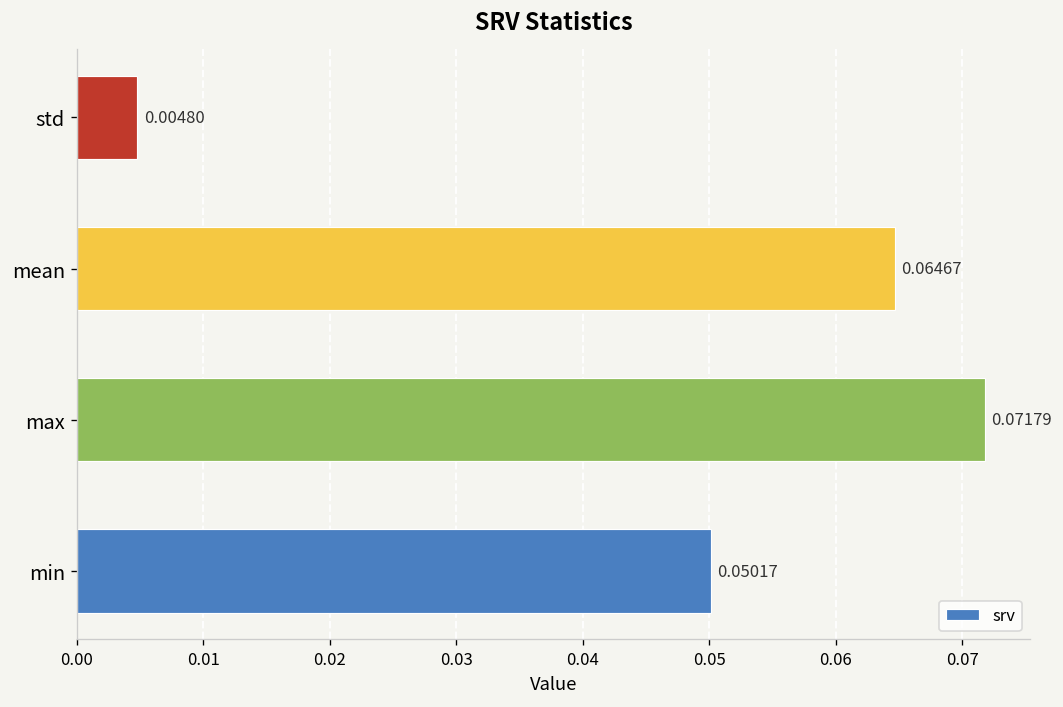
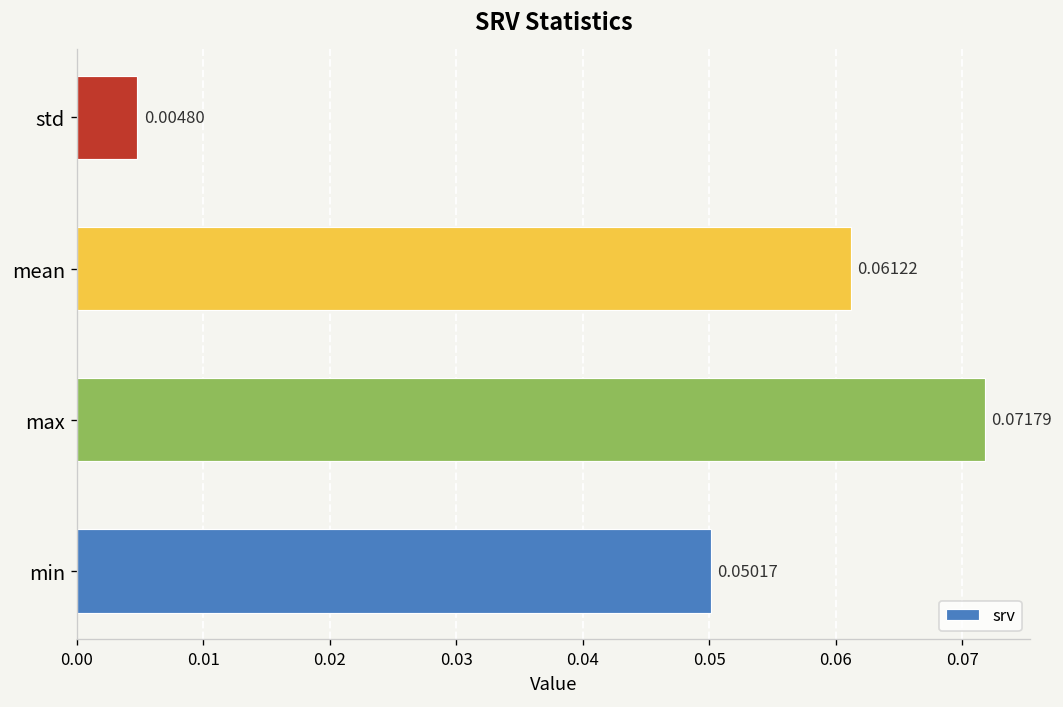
mean: 0.06467 -> 0.06122
